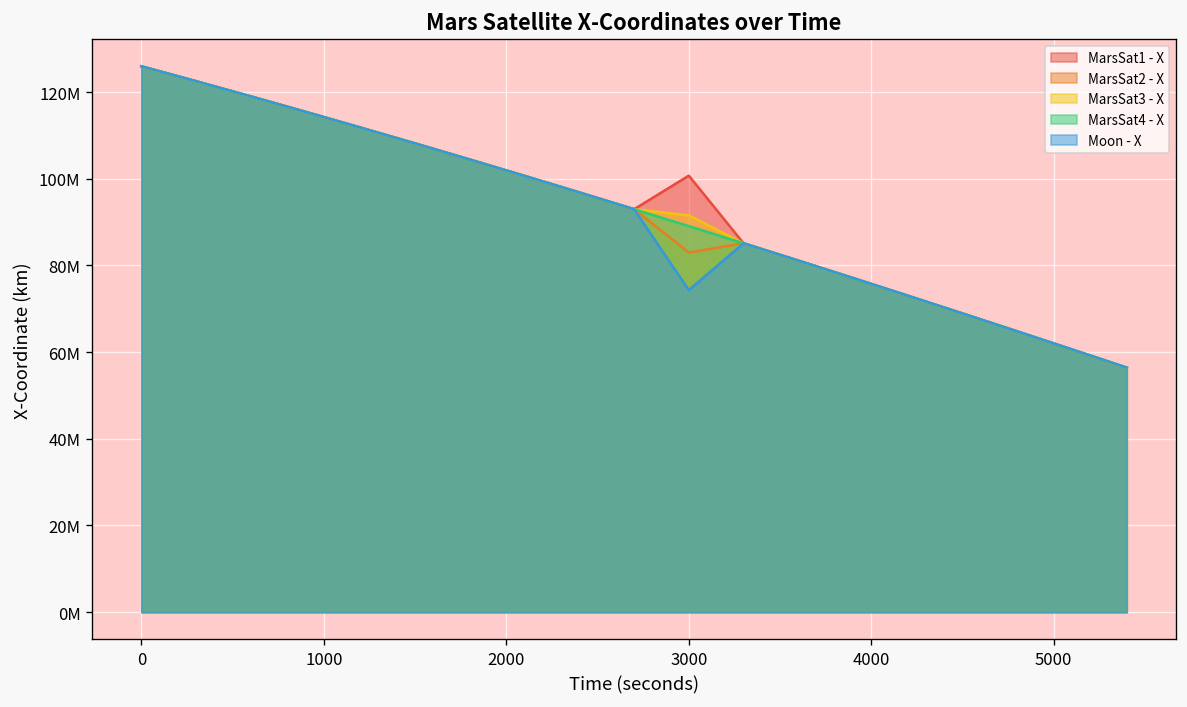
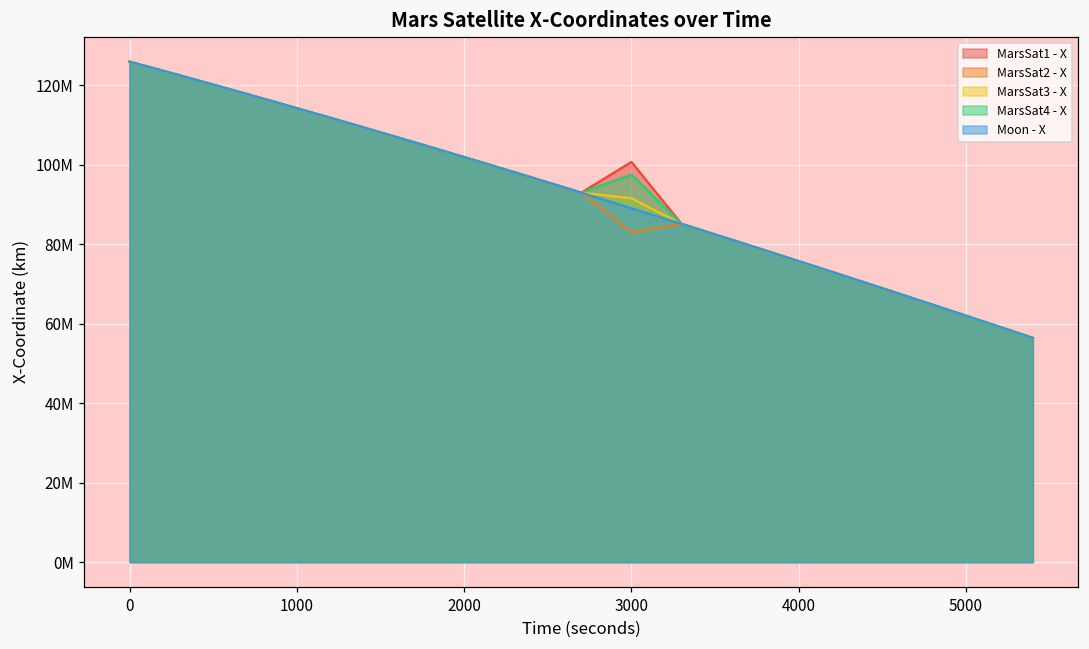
MarsSat4 - X, 3000: 89000000 -> 98000000
Moon - X, 3000: 74000000 -> 89000000
